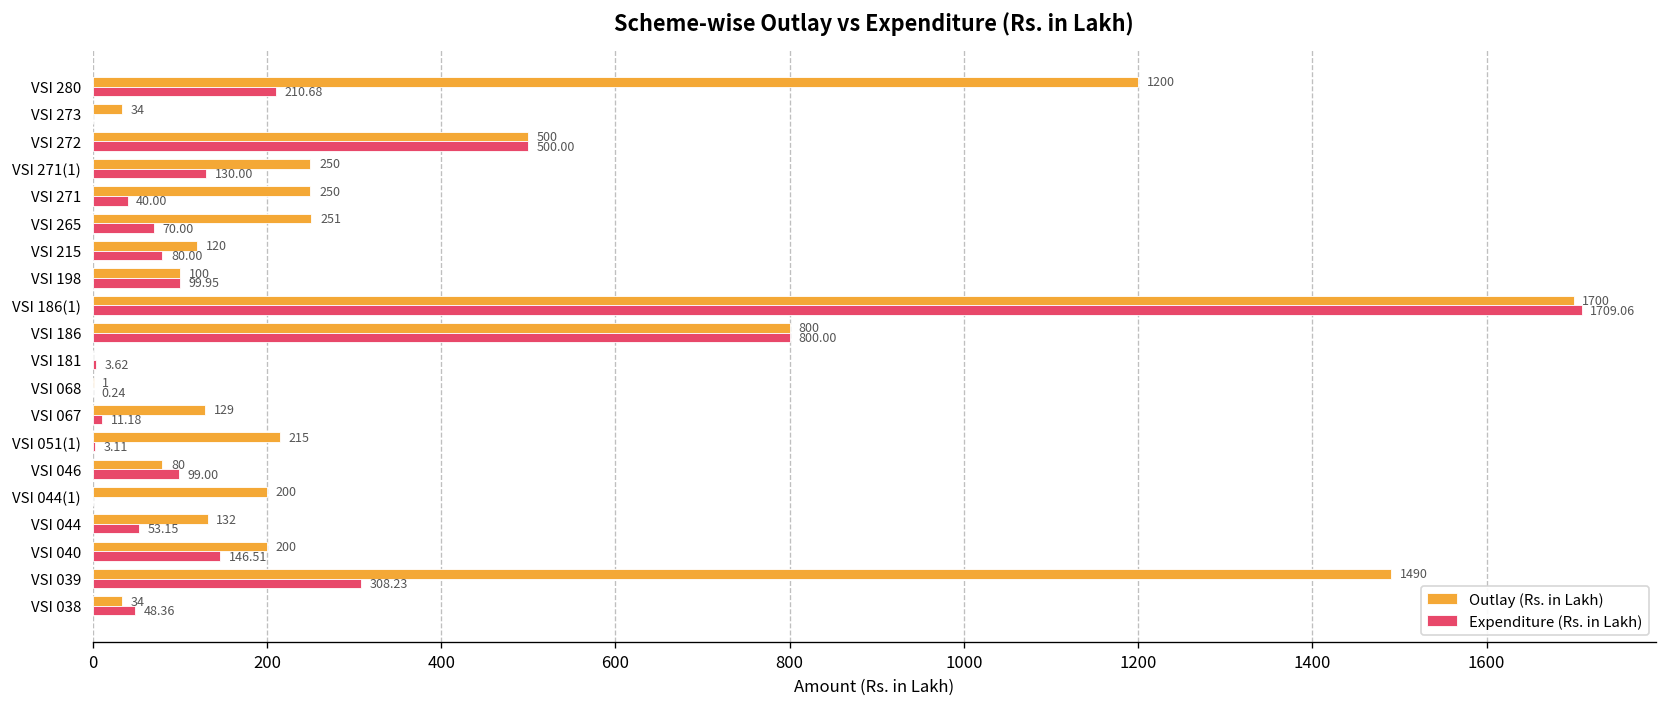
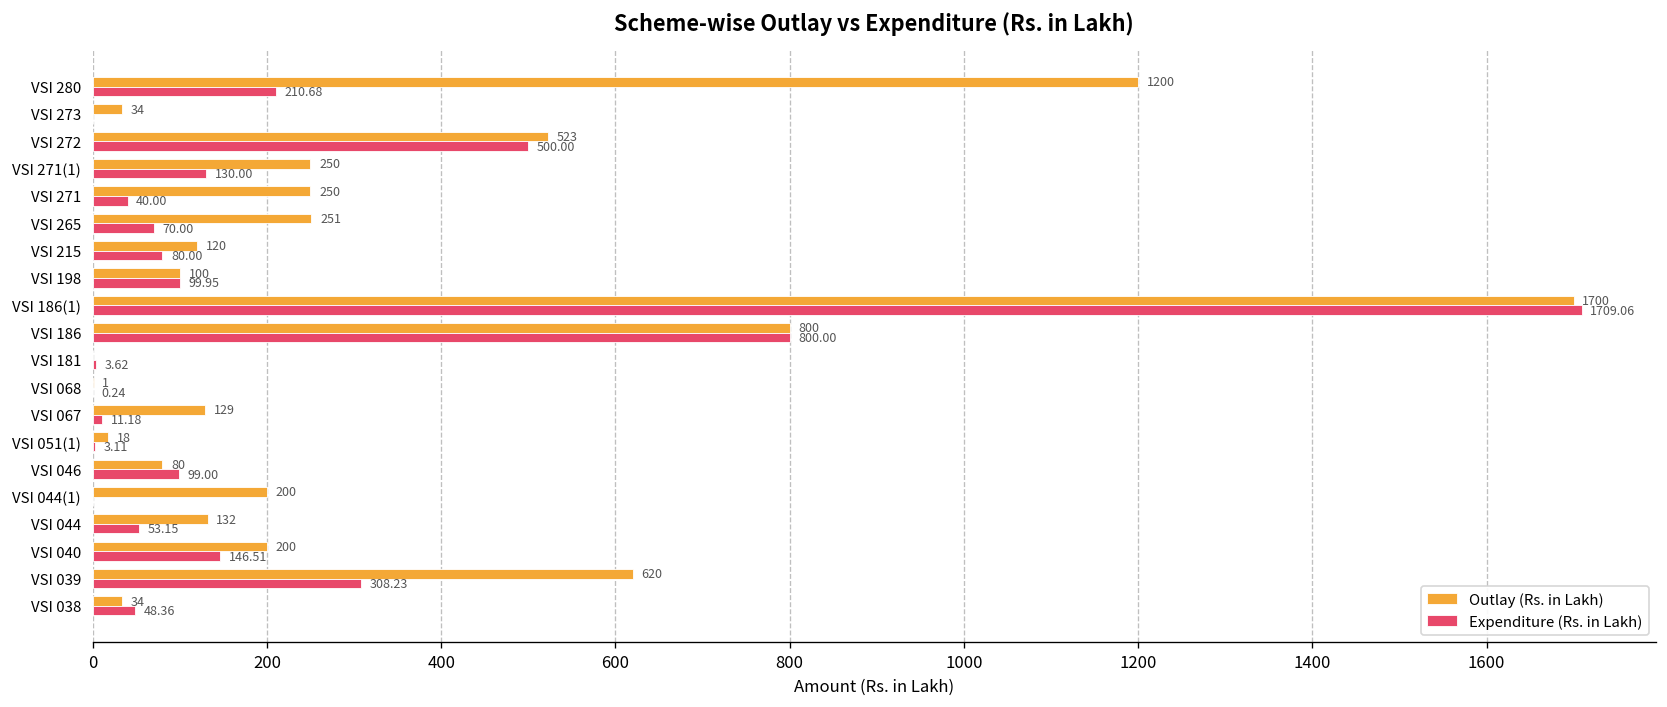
Outlay (Rs. in Lakh), VSI 272: 500 -> 523
Outlay (Rs. in Lakh), VSI 051(1): 215 -> 18
Outlay (Rs. in Lakh), VSI 039: 1490 -> 620
